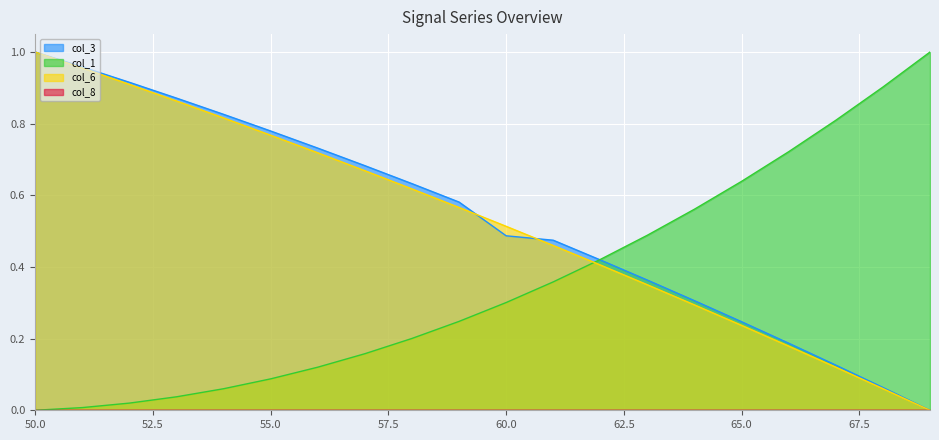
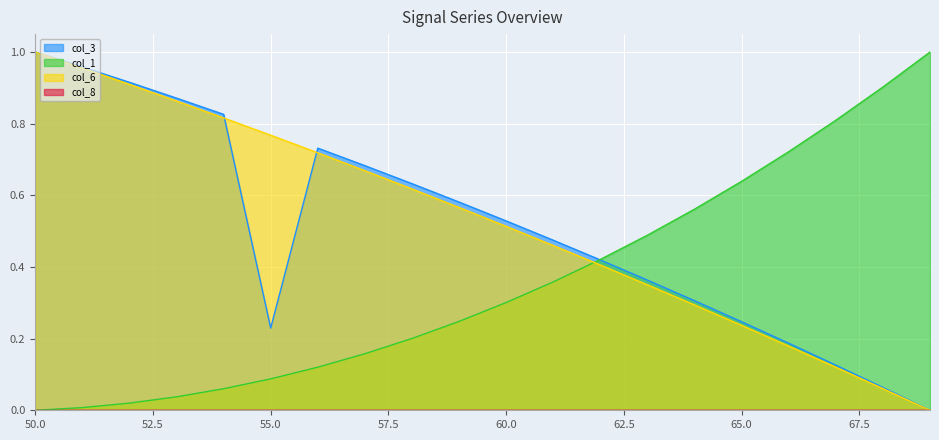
col_3, 55.0: 0.78 -> 0.23
col_3, 60.0: 0.49 -> 0.53
